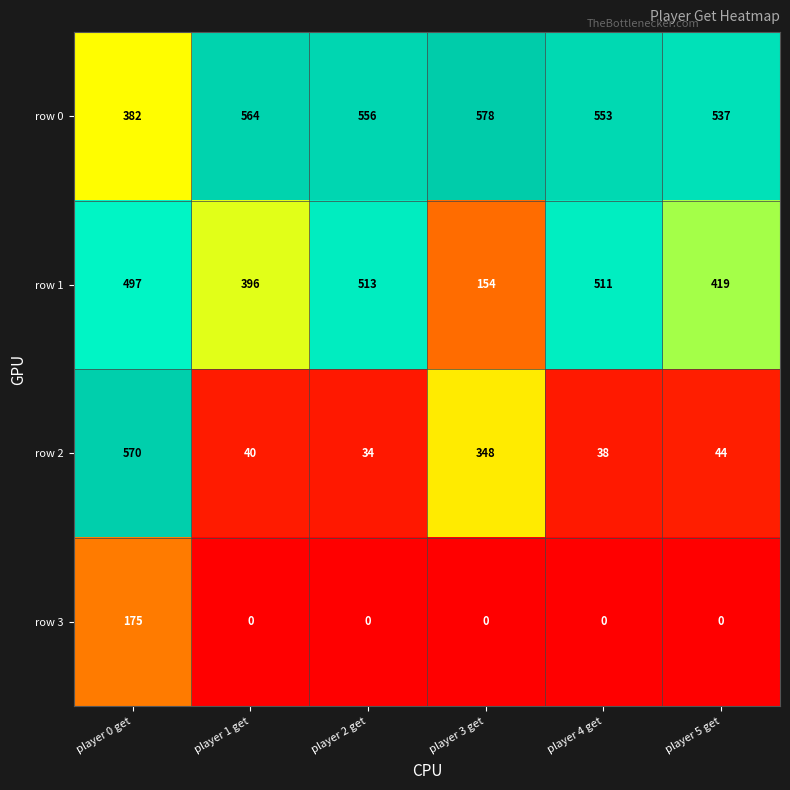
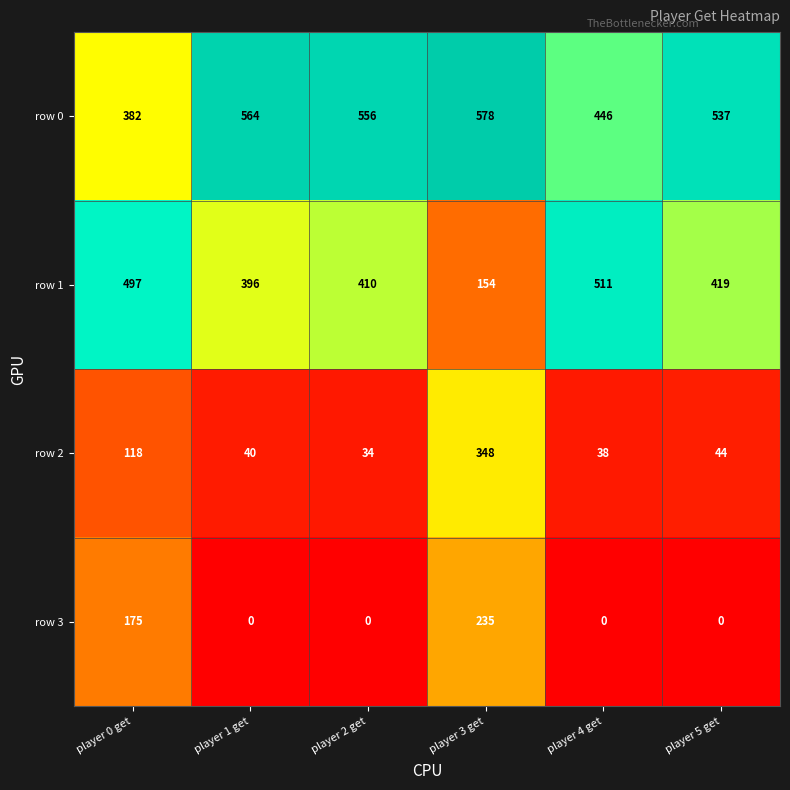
row 0, player 4 get: 553 -> 446
row 1, player 2 get: 513 -> 410
row 2, player 0 get: 570 -> 118
row 3, player 3 get: 0 -> 235
